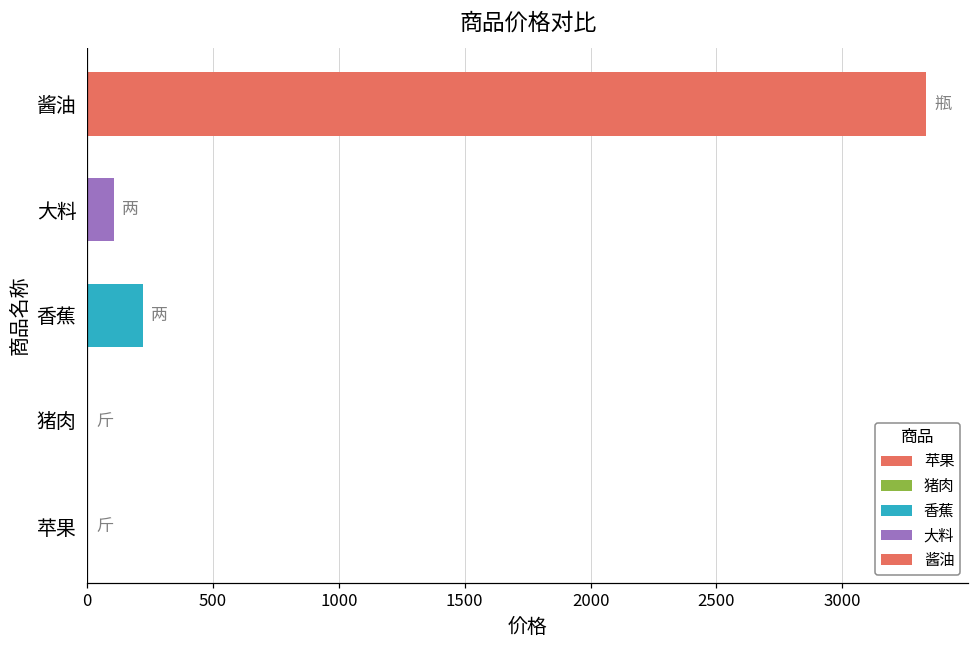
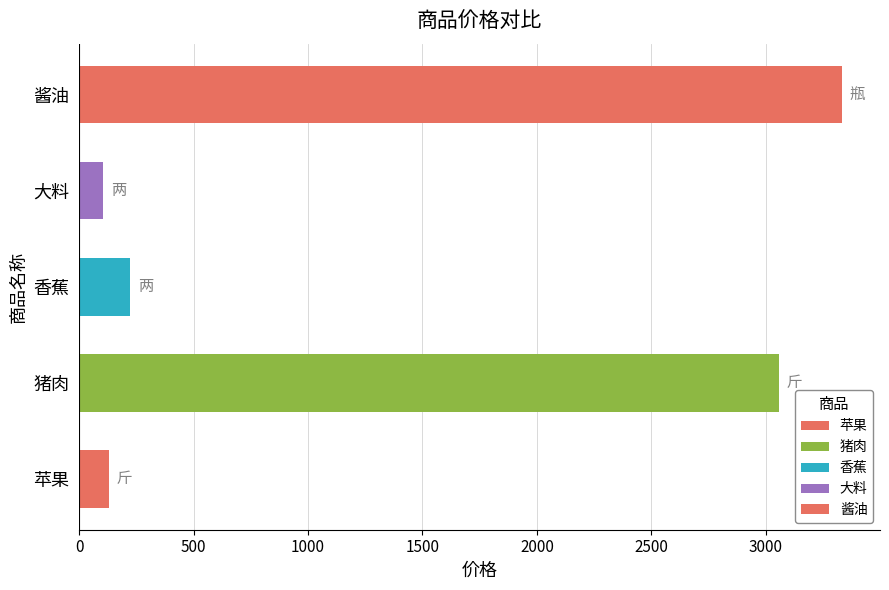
猪肉: 0 -> 3060
苹果: 0 -> 130
